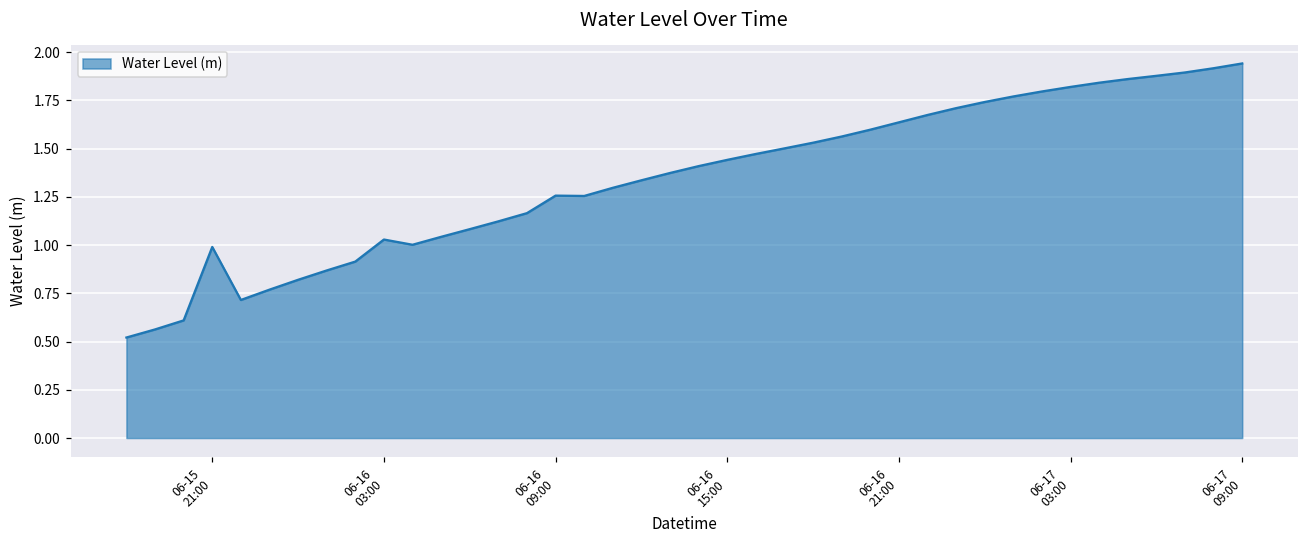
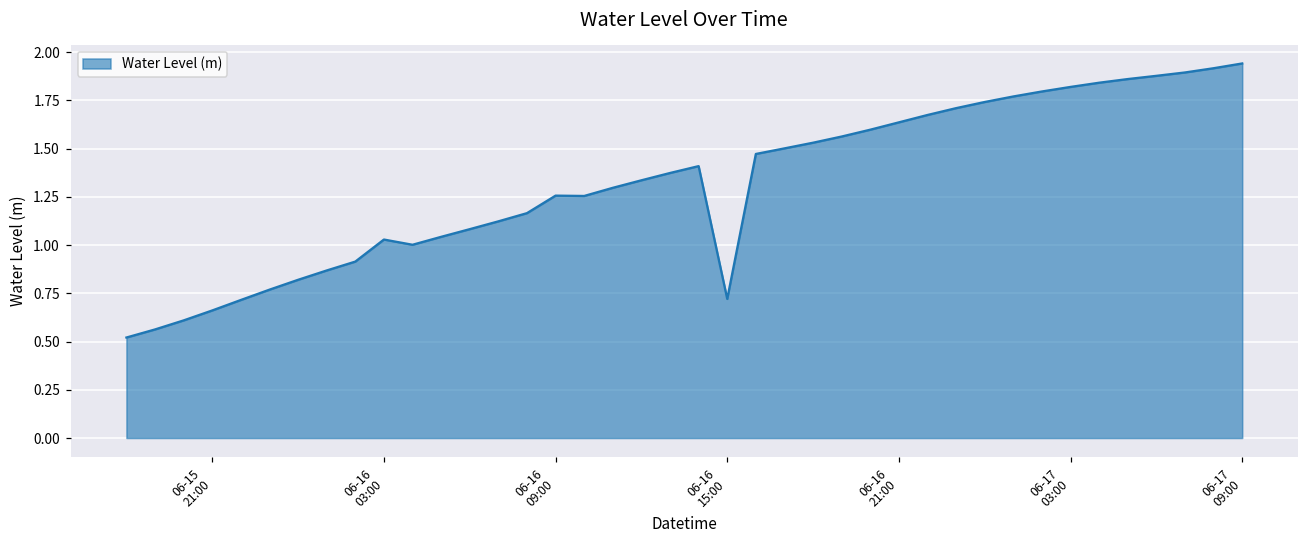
06-15 21:00: 0.99 -> 0.66
06-16 15:00: 1.44 -> 0.72
